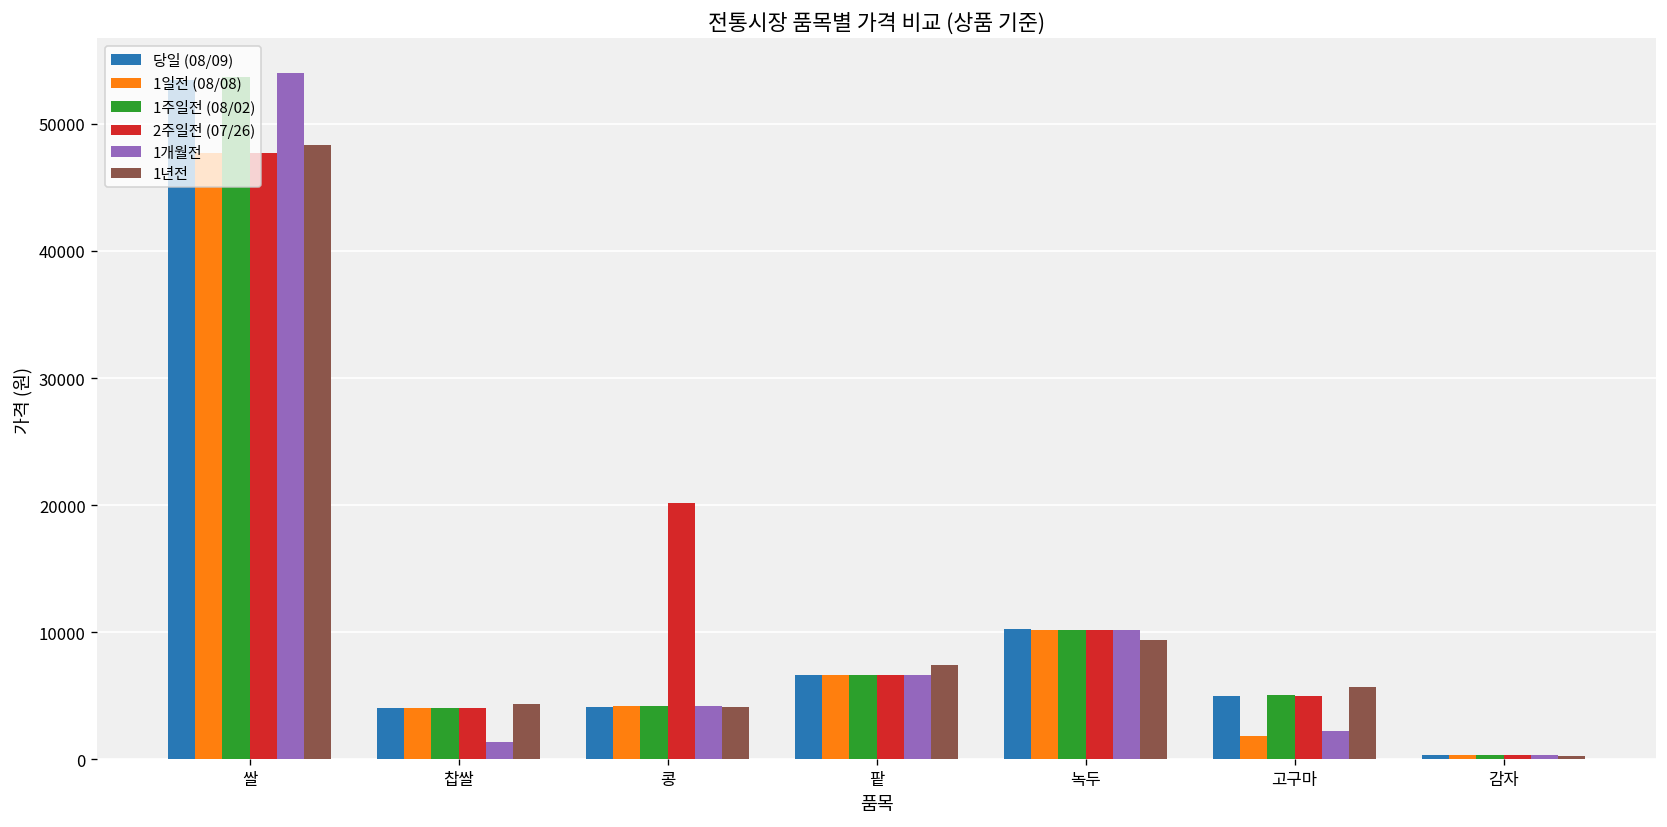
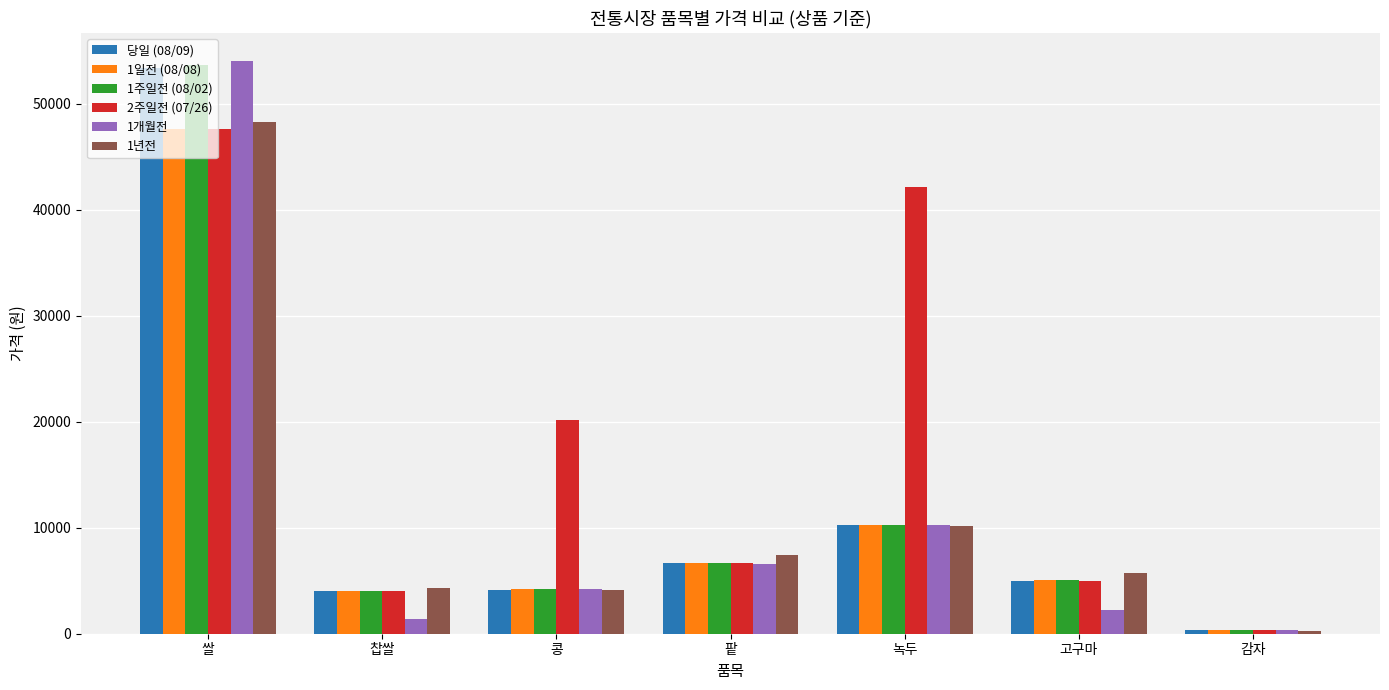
2주일전 (07/26), 녹두: 10200 -> 42200
1년전, 녹두: 9400 -> 10200
1일전 (08/08), 고구마: 1900 -> 5000
